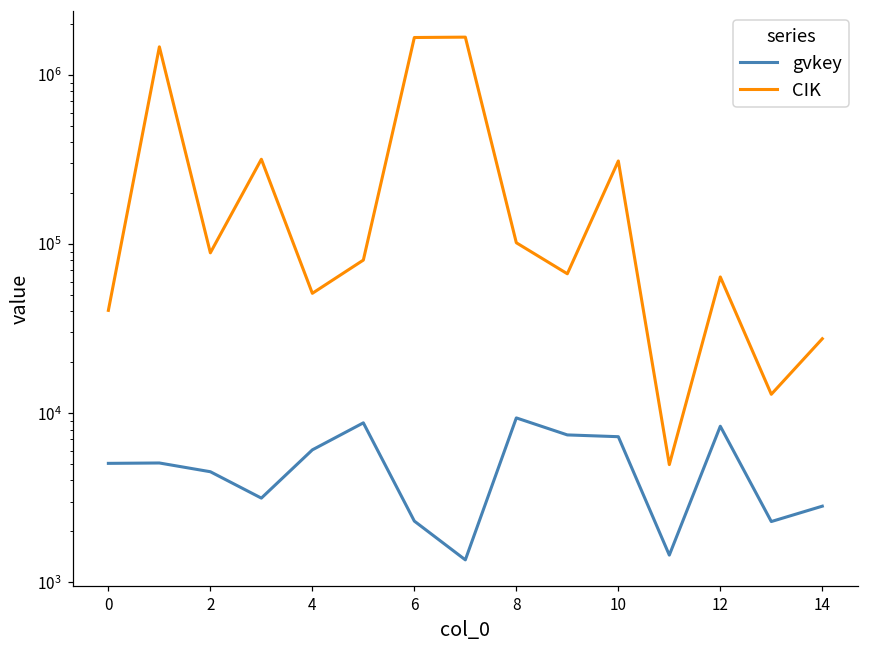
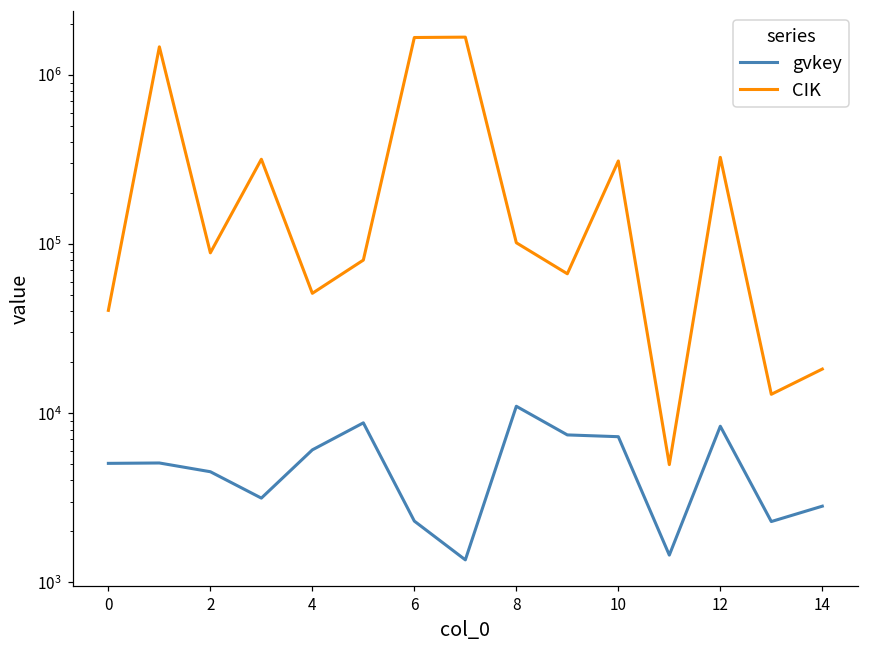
gvkey, 8: 9000 -> 11000
CIK, 12: 64000 -> 330000
CIK, 14: 28000 -> 18000
